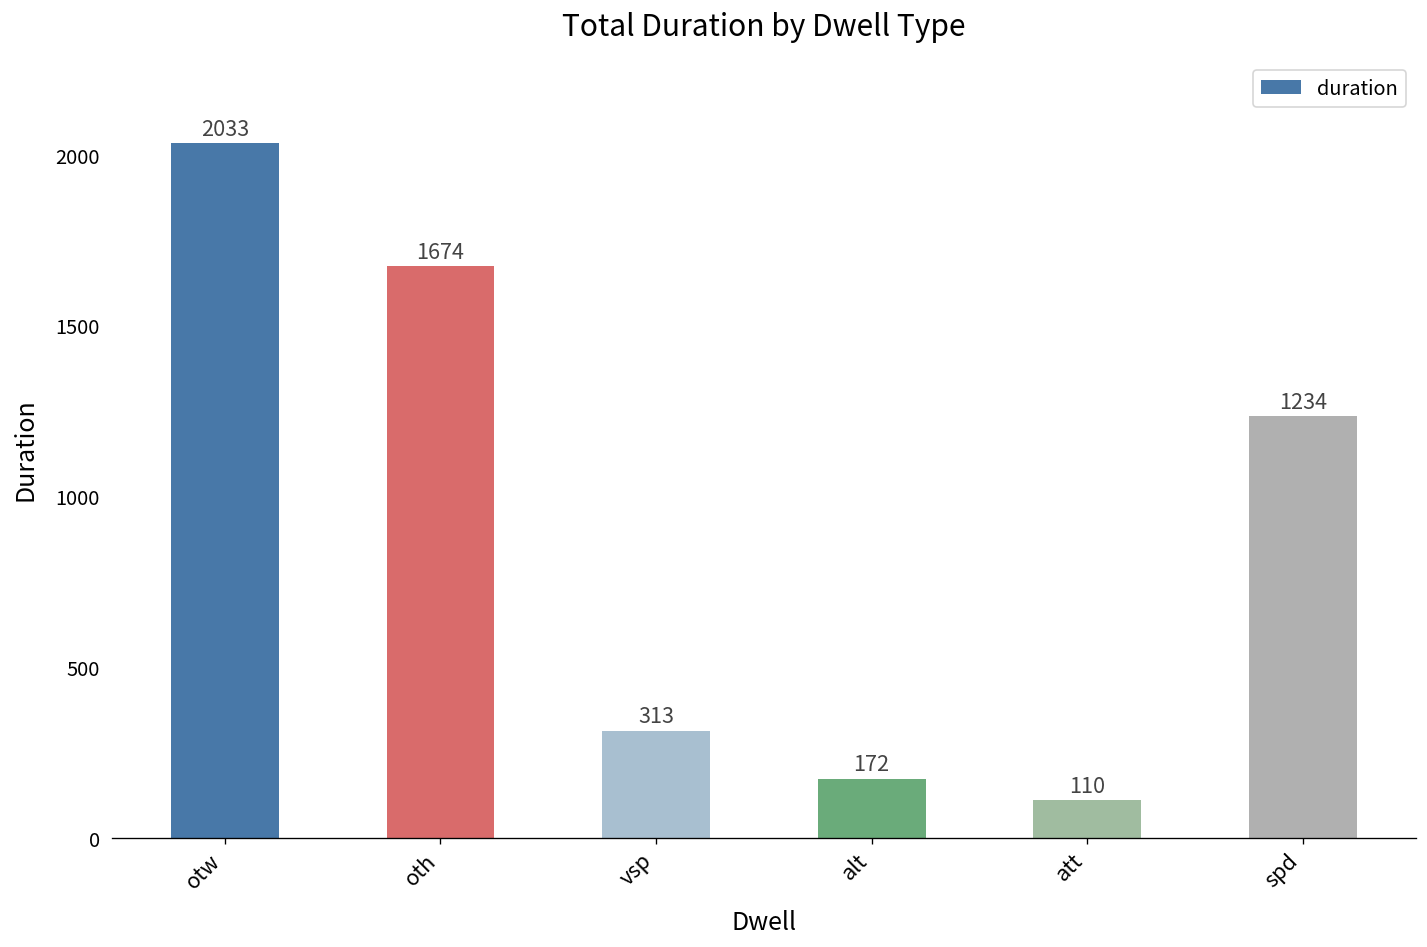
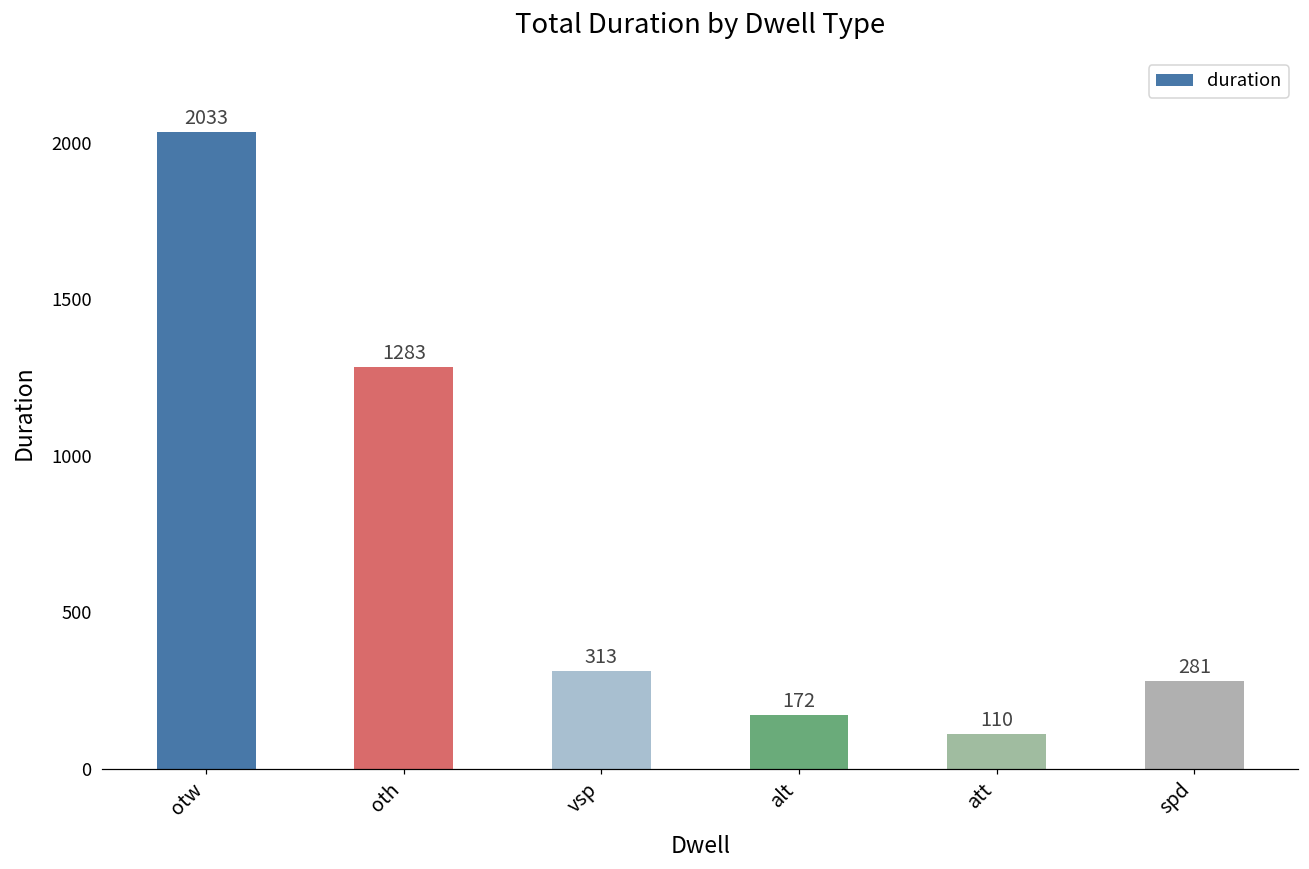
oth: 1674 -> 1283
spd: 1234 -> 281
